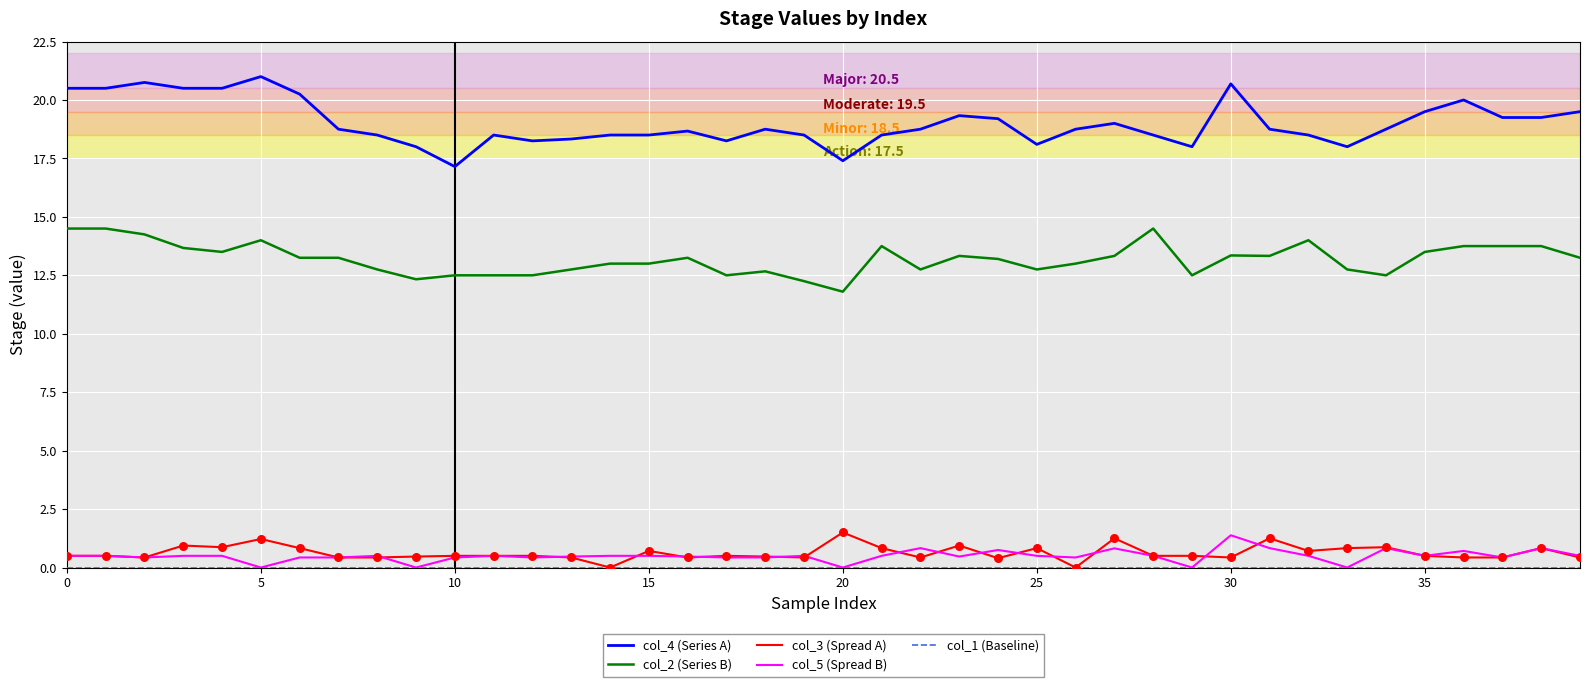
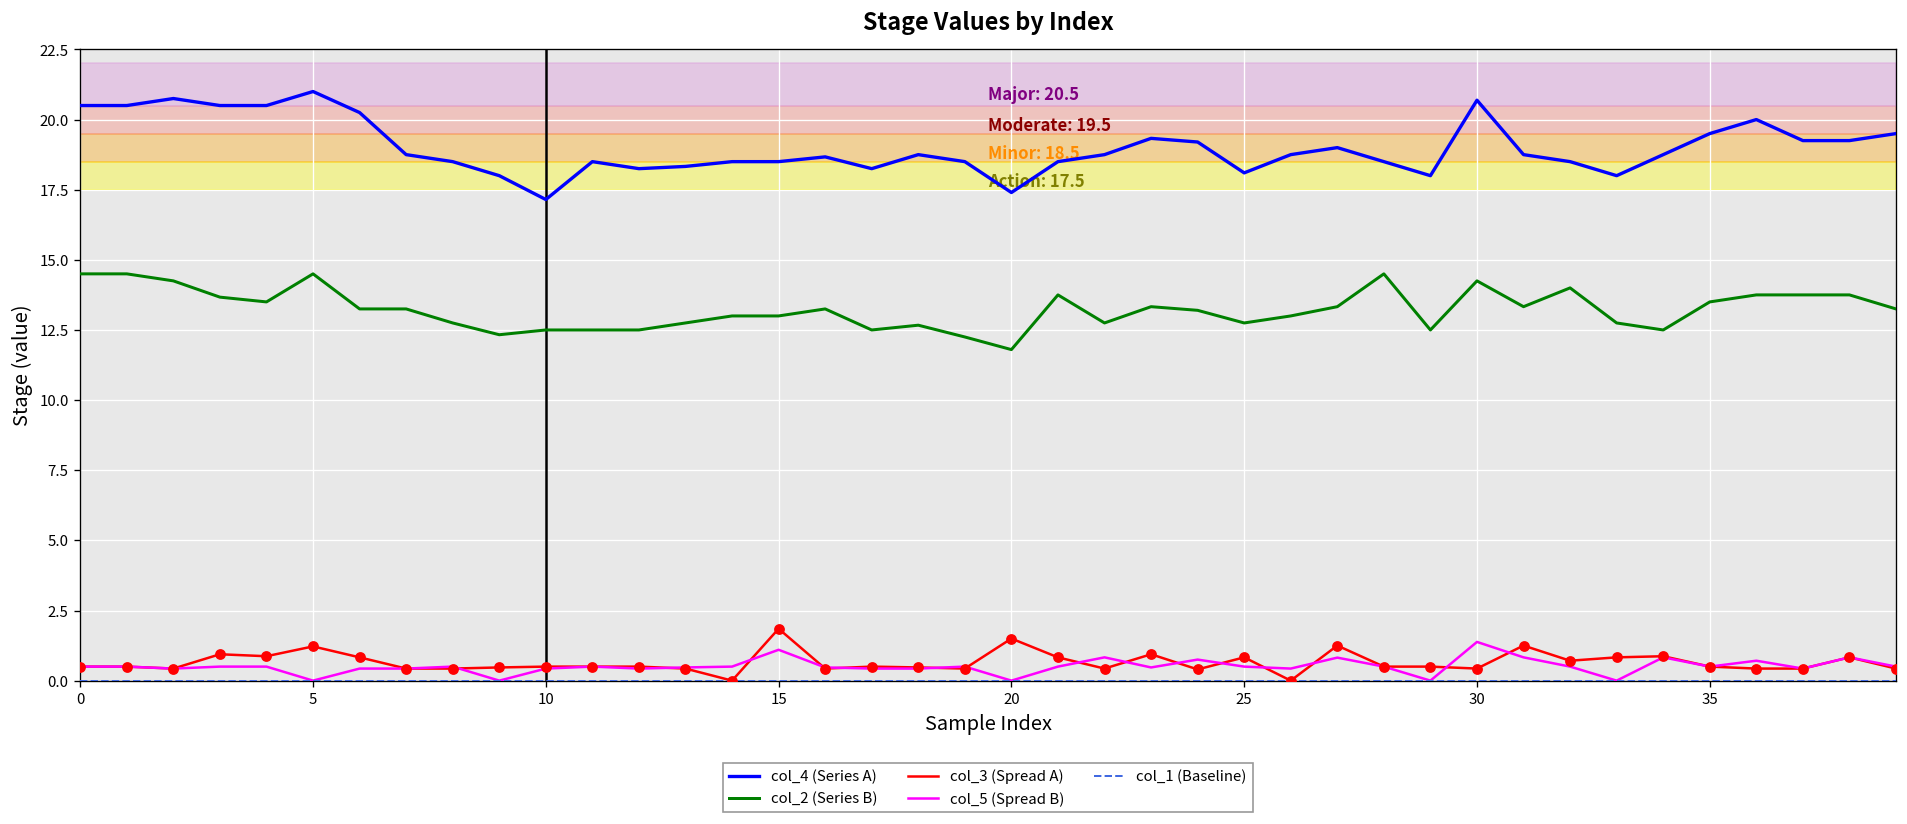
col_2 (Series B), 5: 14.0 -> 14.5
col_3 (Spread A), 15: 0.7 -> 1.9
col_5 (Spread B), 15: 0.5 -> 1.1
col_2 (Series B), 30: 13.4 -> 14.3
